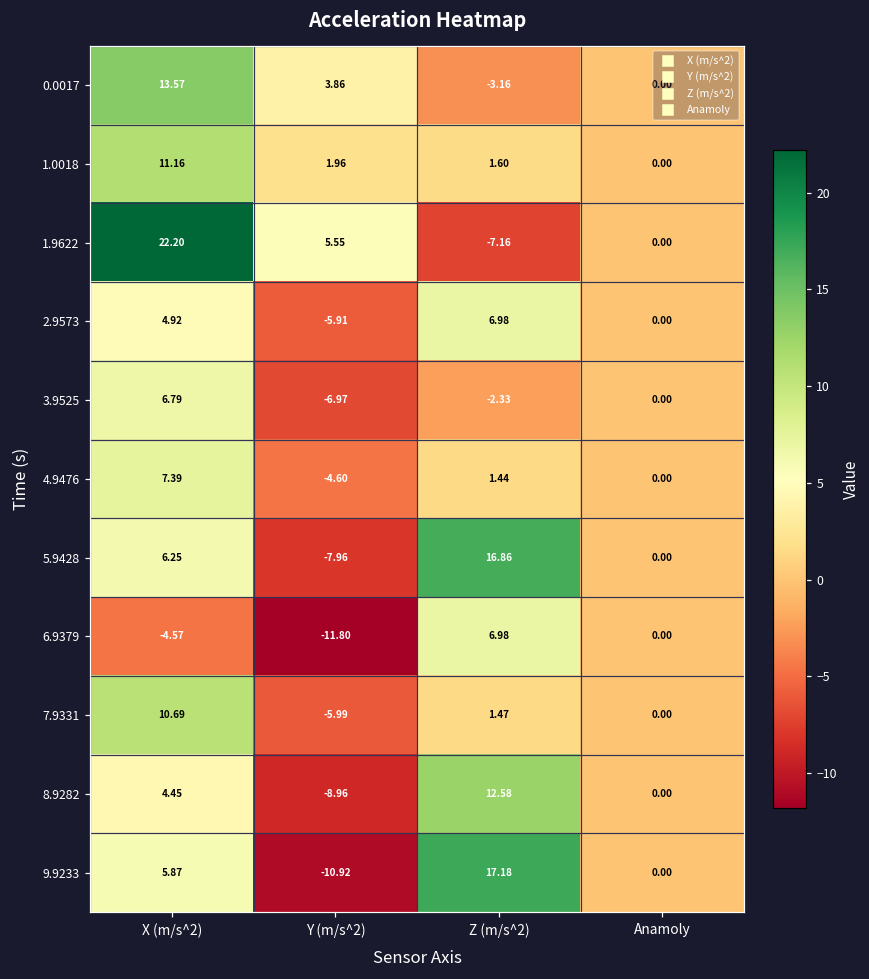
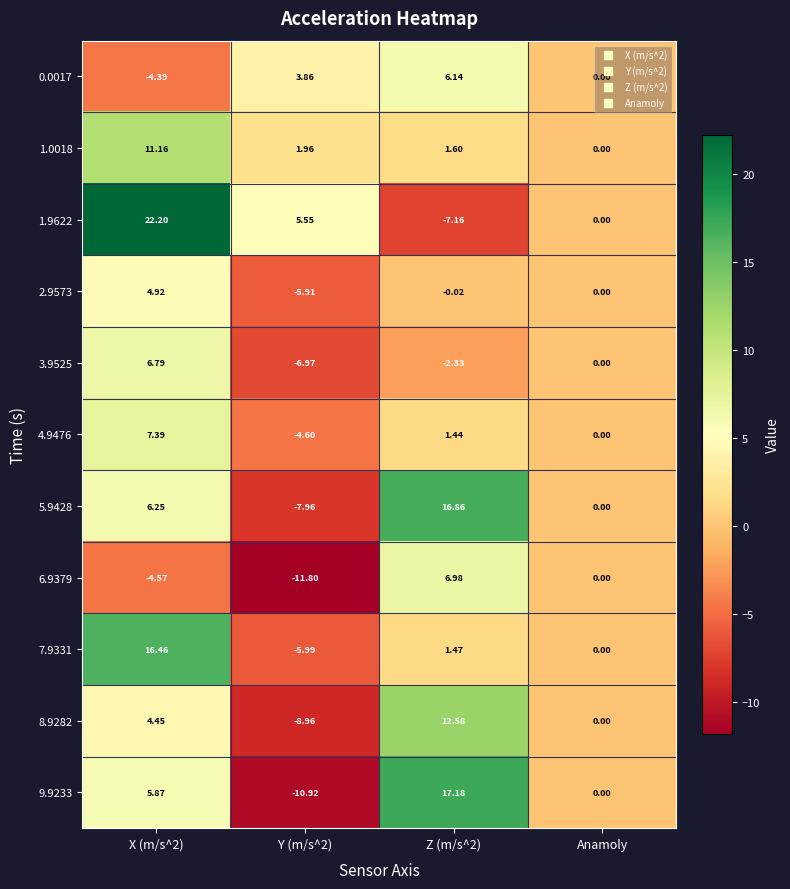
0.0017, X (m/s^2): 13.57 -> -4.39
0.0017, Z (m/s^2): -3.16 -> 6.14
2.9573, Z (m/s^2): 6.98 -> -0.02
7.9331, X (m/s^2): 10.69 -> 16.46
